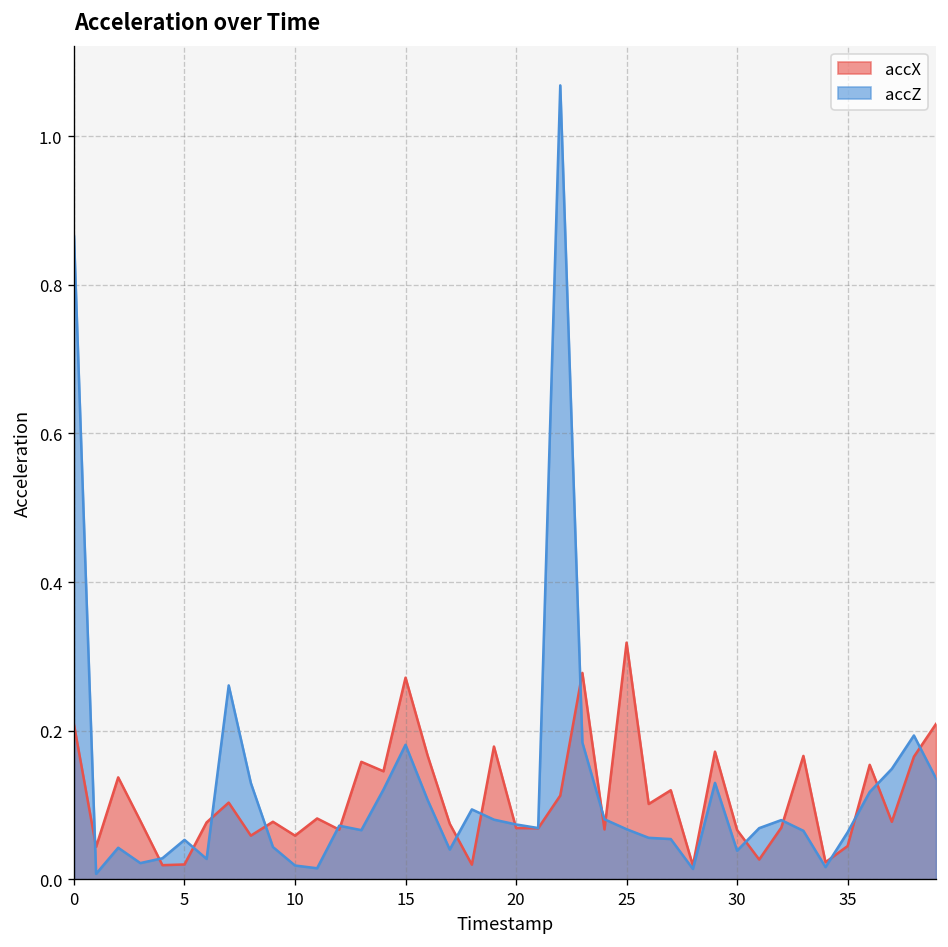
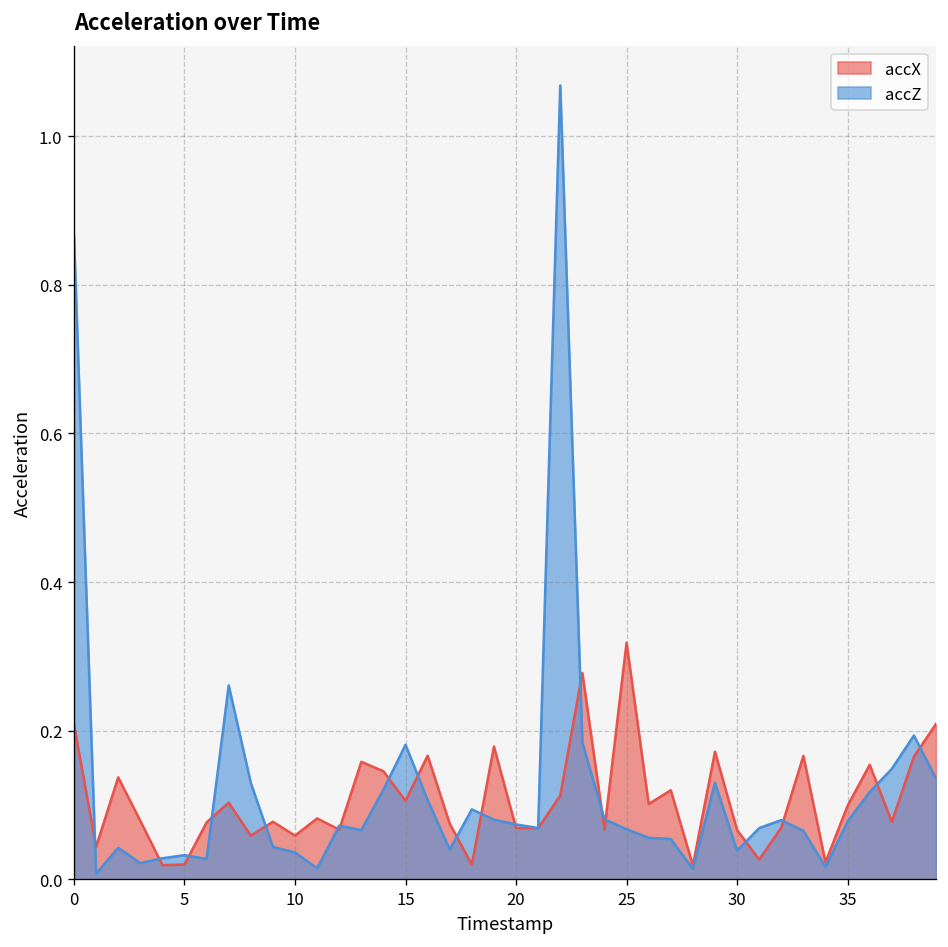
accZ, 5: 0.05 -> 0.03
accZ, 10: 0.02 -> 0.04
accX, 15: 0.27 -> 0.11
accX, 35: 0.04 -> 0.10
accZ, 35: 0.06 -> 0.08
